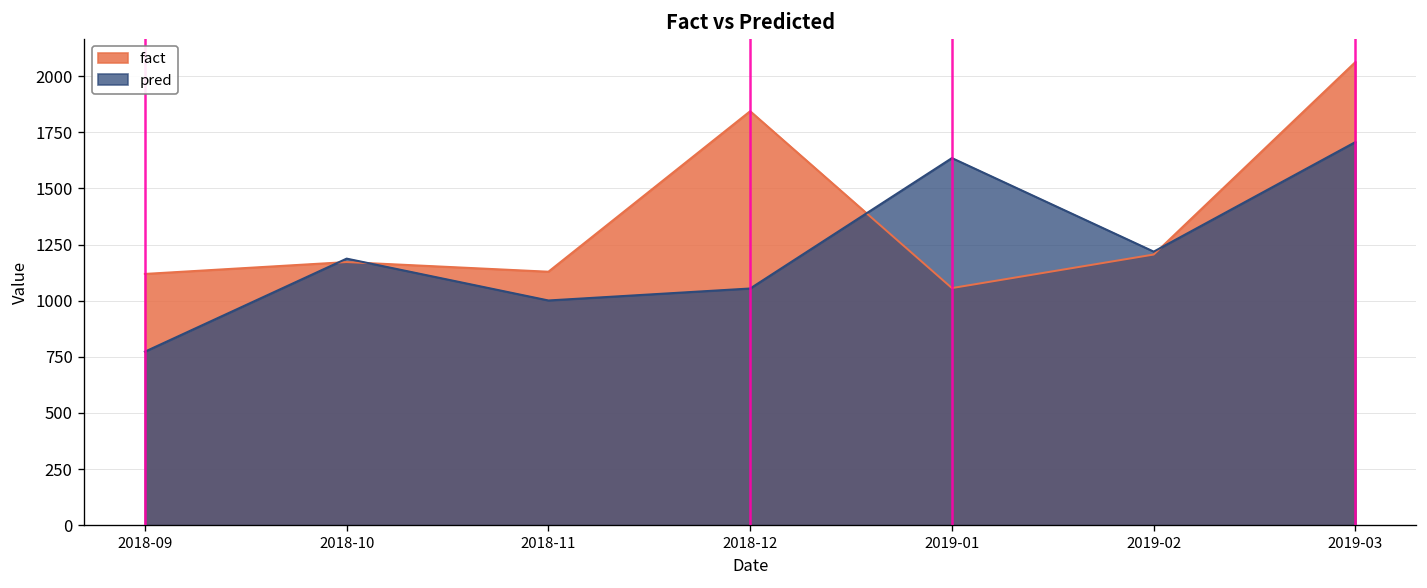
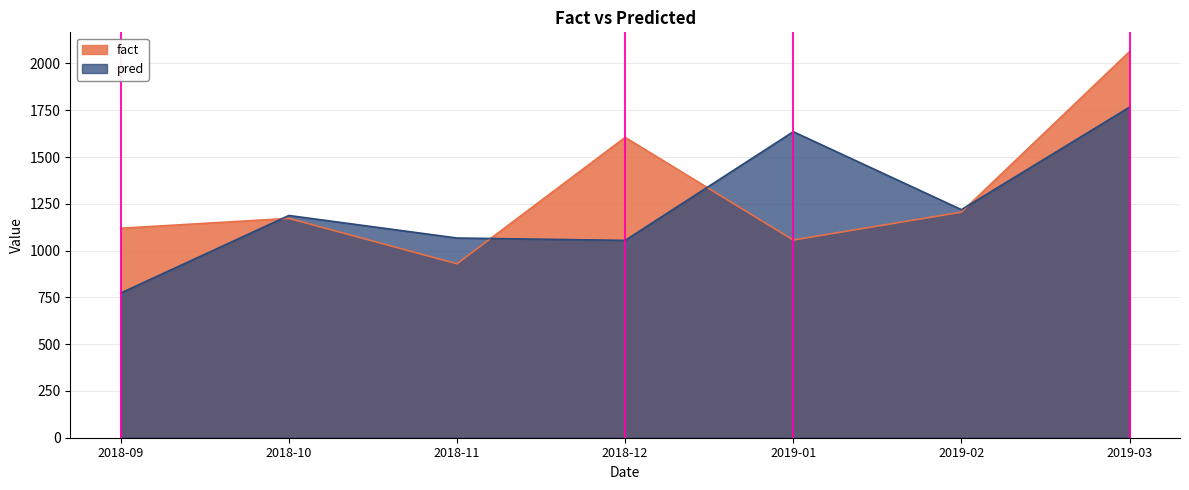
fact, 2018-11: 1130 -> 930
pred, 2018-11: 1000 -> 1070
fact, 2018-12: 1840 -> 1600
pred, 2019-03: 1710 -> 1770
